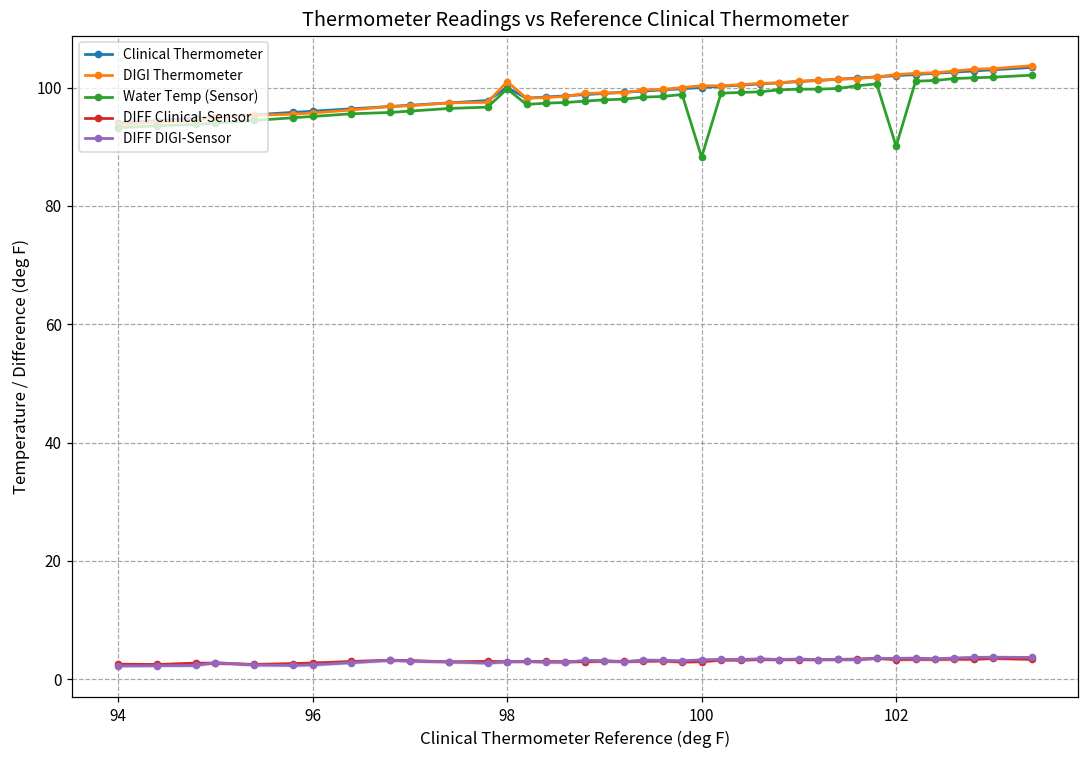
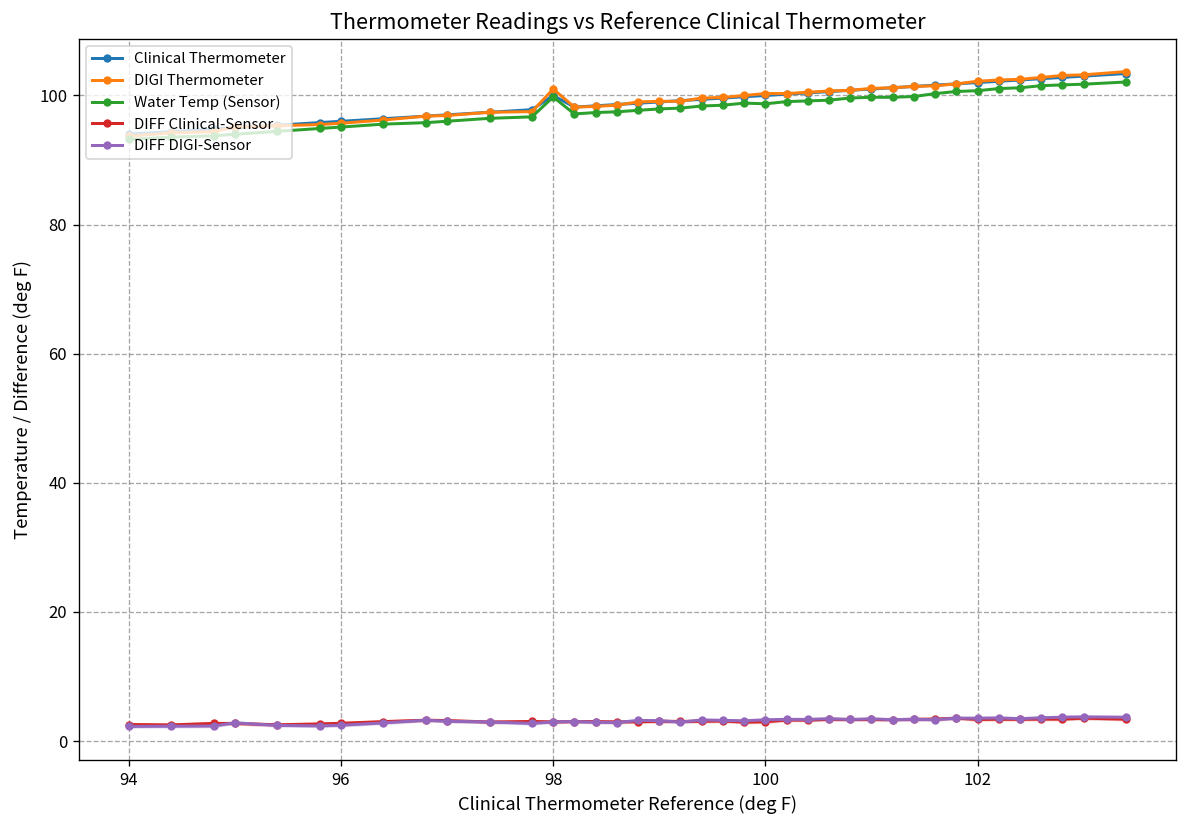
Water Temp (Sensor), 100: 88 -> 99
Water Temp (Sensor), 102: 90 -> 101
